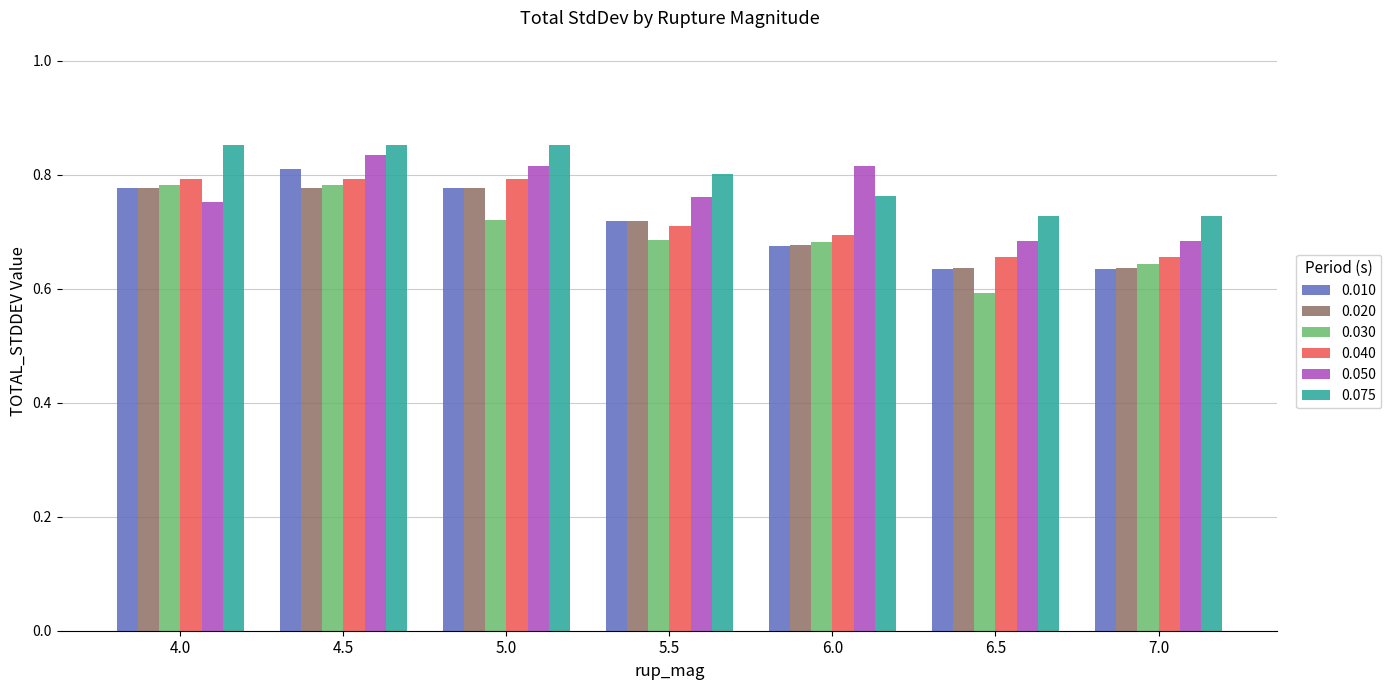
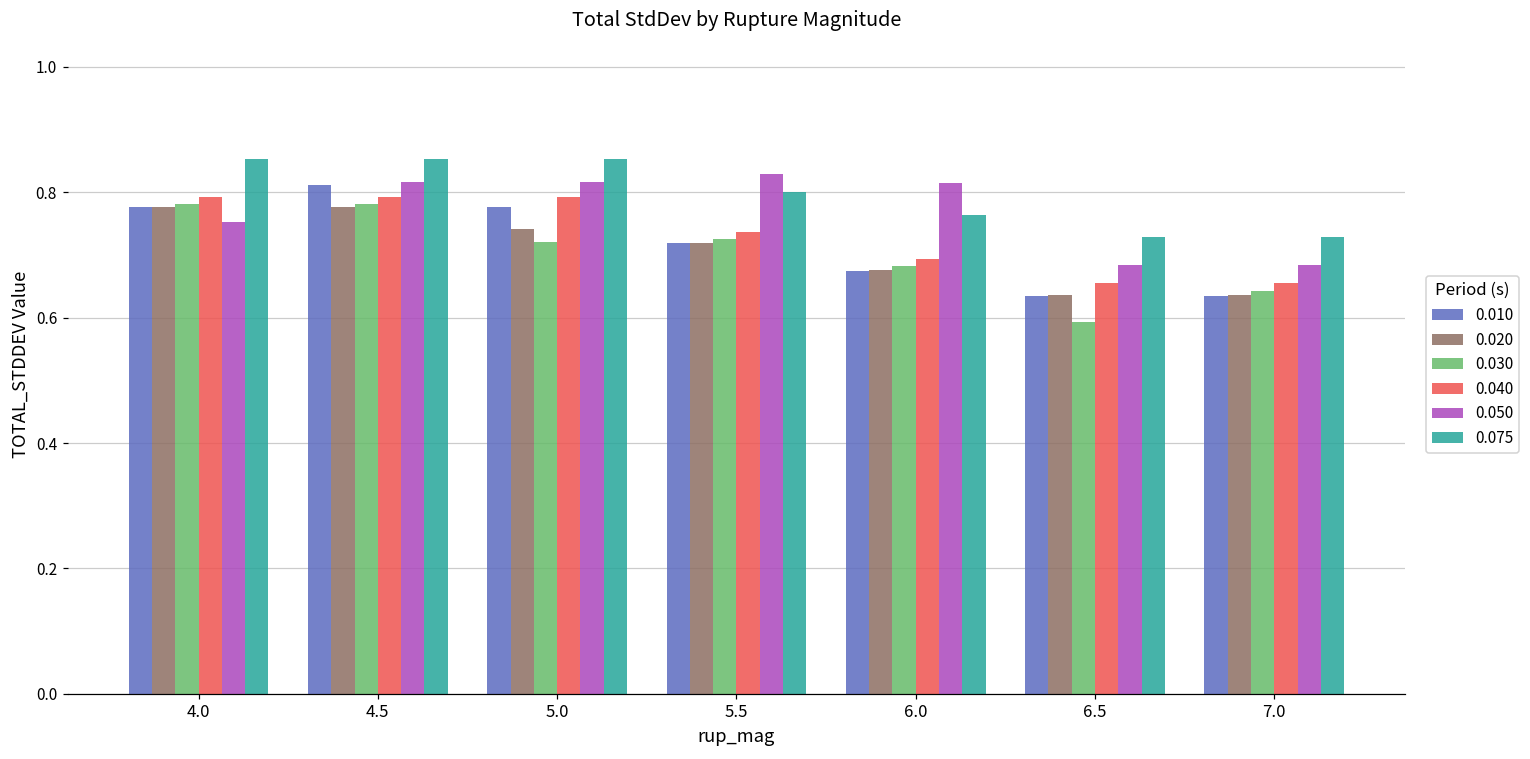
0.050, 4.5: 0.84 -> 0.82
0.020, 5.0: 0.78 -> 0.74
0.030, 5.5: 0.69 -> 0.72
0.040, 5.5: 0.71 -> 0.74
0.050, 5.5: 0.76 -> 0.83
